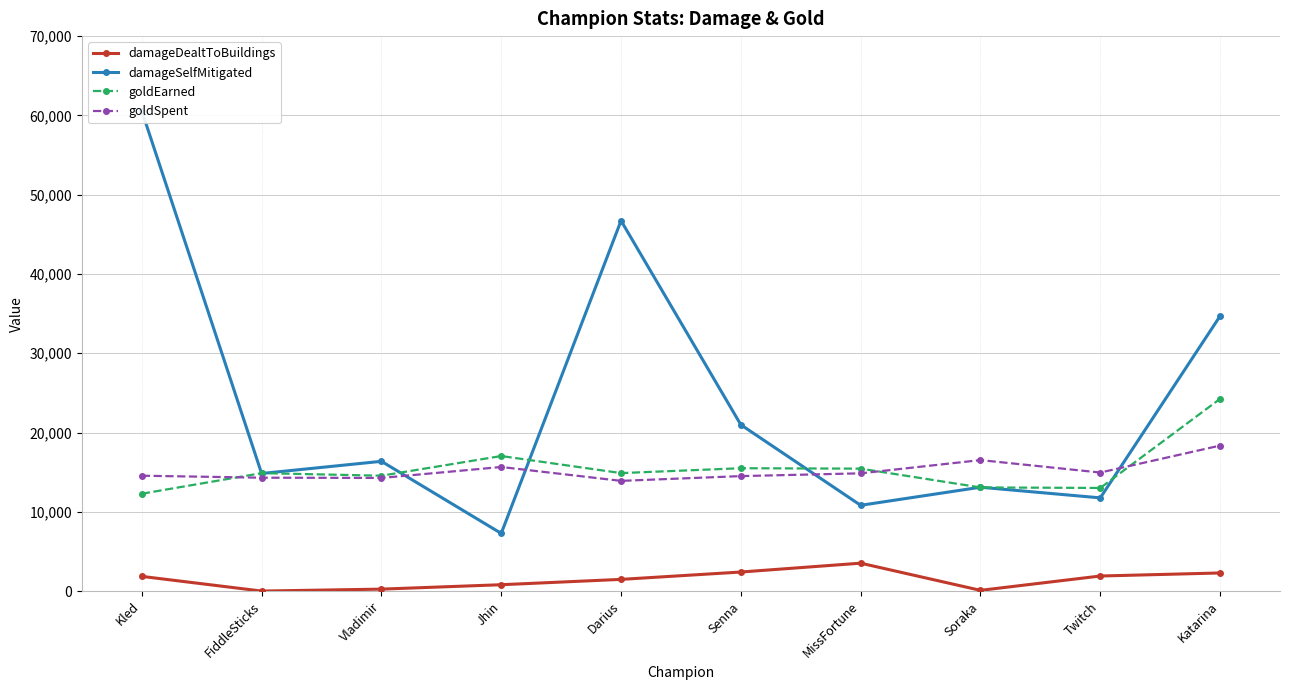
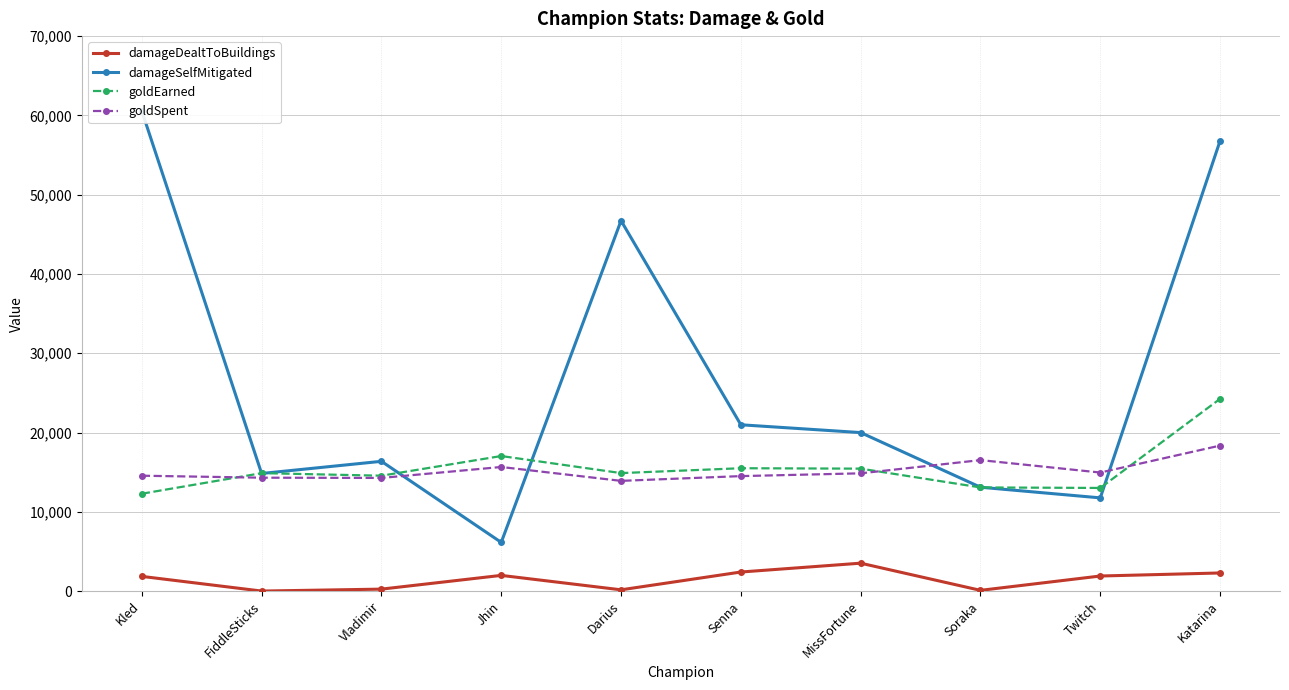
damageDealtToBuildings, Jhin: 1,000 -> 2,000
damageSelfMitigated, Jhin: 7,000 -> 6,000
damageDealtToBuildings, Darius: 1,000 -> 0
damageSelfMitigated, MissFortune: 11,000 -> 20,000
damageSelfMitigated, Katarina: 35,000 -> 57,000
